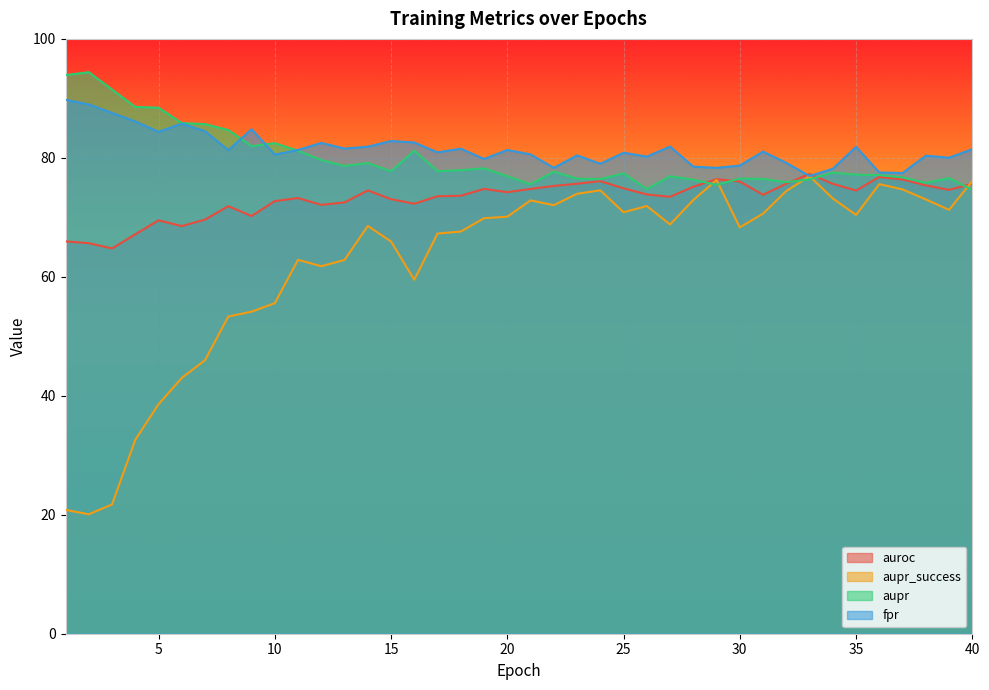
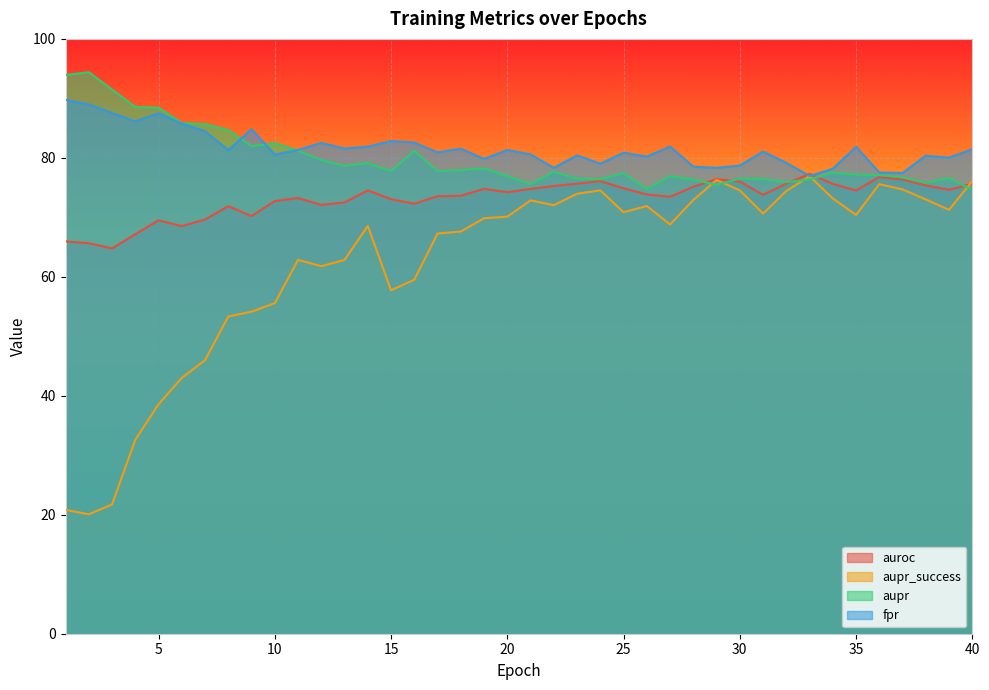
fpr, 5: 84 -> 88
aupr_success, 15: 66 -> 58
aupr_success, 30: 68 -> 75
